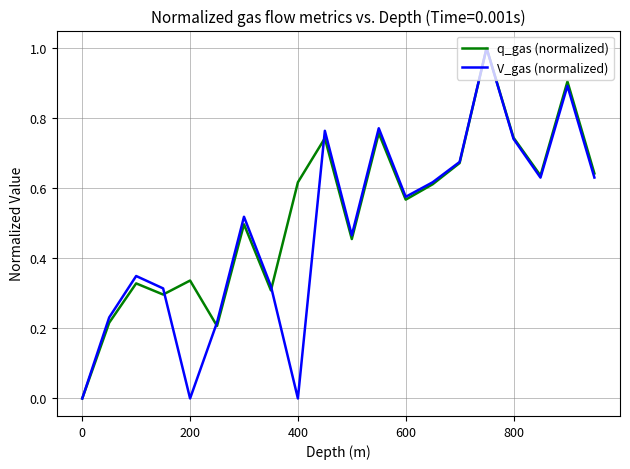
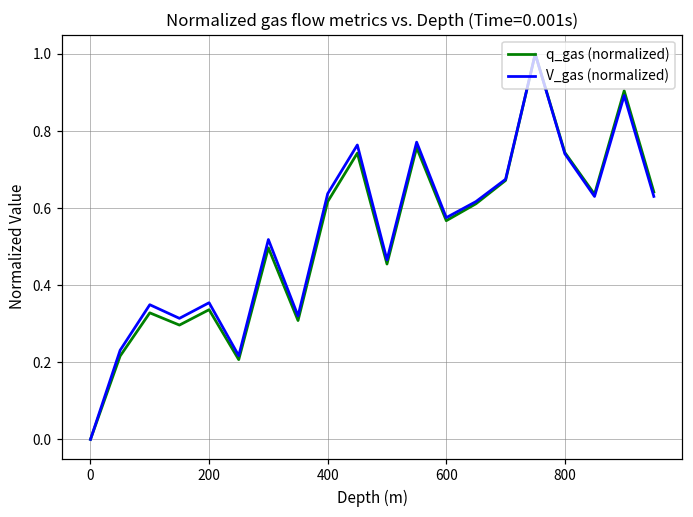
V_gas (normalized), 200: 0.00 -> 0.35
V_gas (normalized), 400: 0.00 -> 0.64
